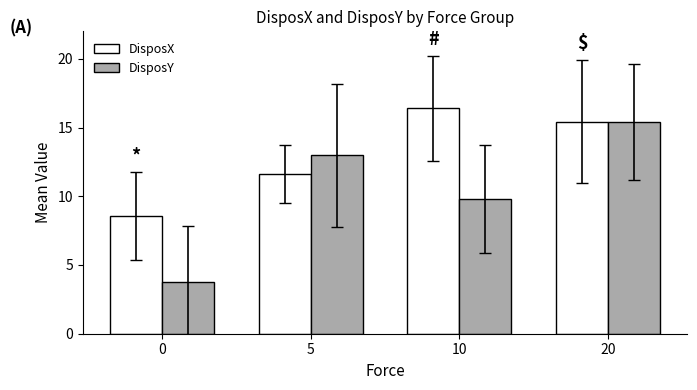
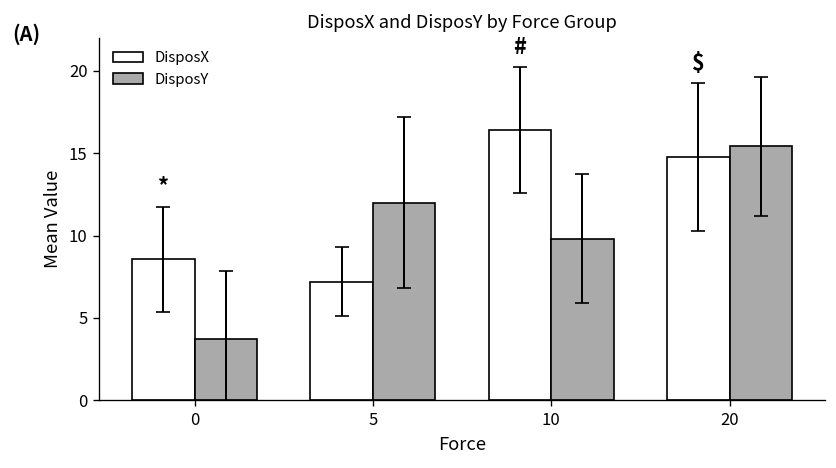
DisposX, 5: 11.6 -> 7.2
DisposY, 5: 13 -> 12
DisposX, 20: 15.4 -> 14.8
